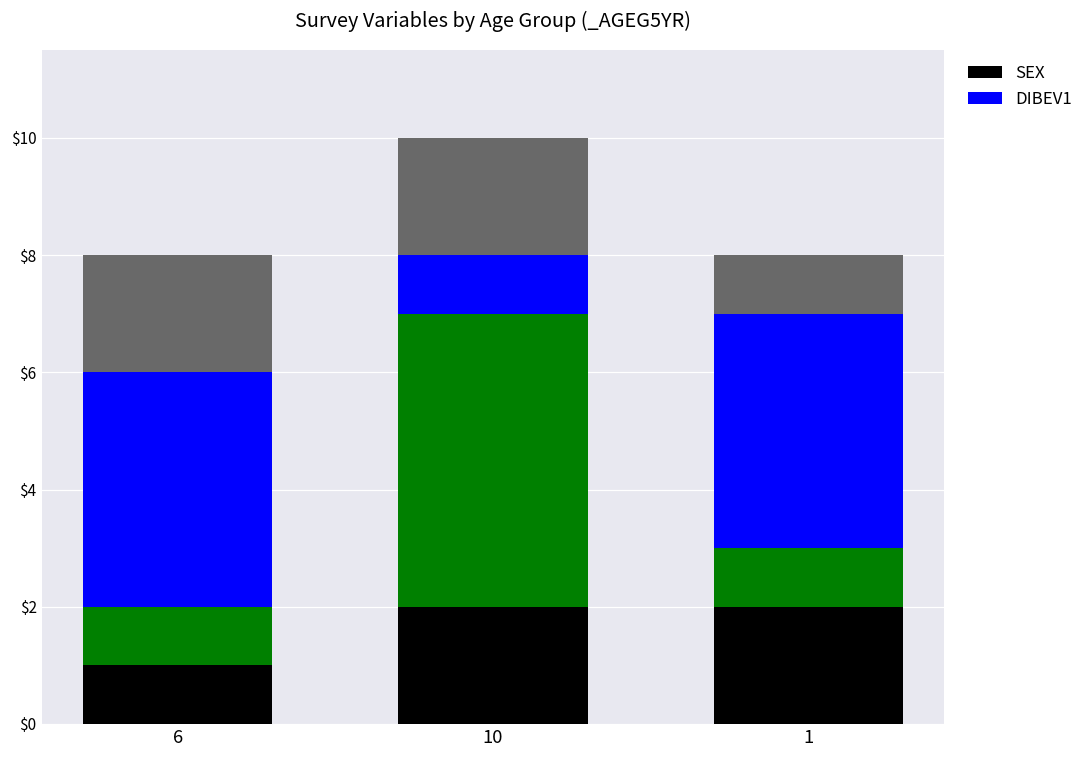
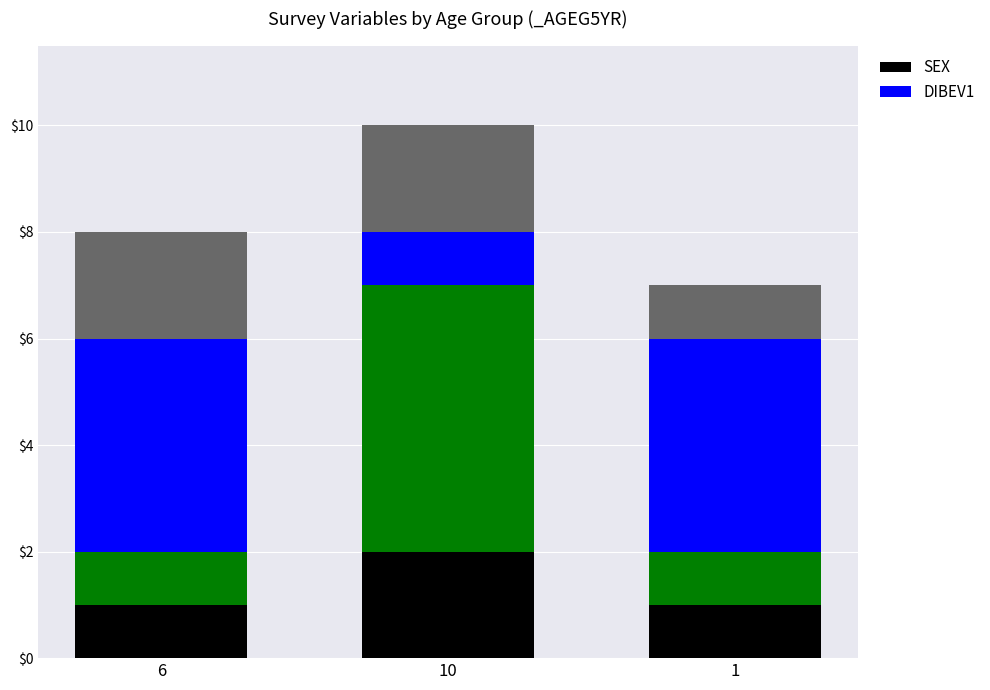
SEX, 1: $2 -> $1
